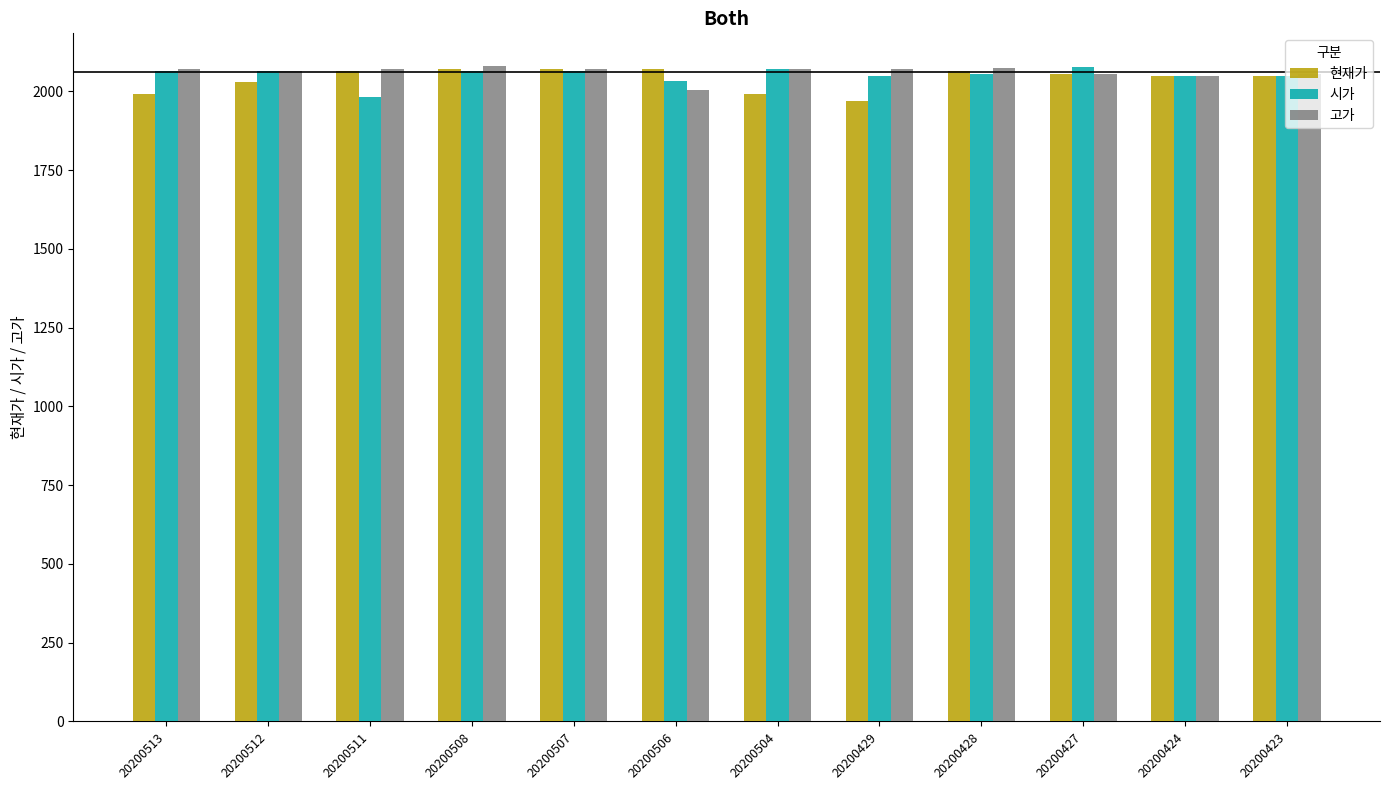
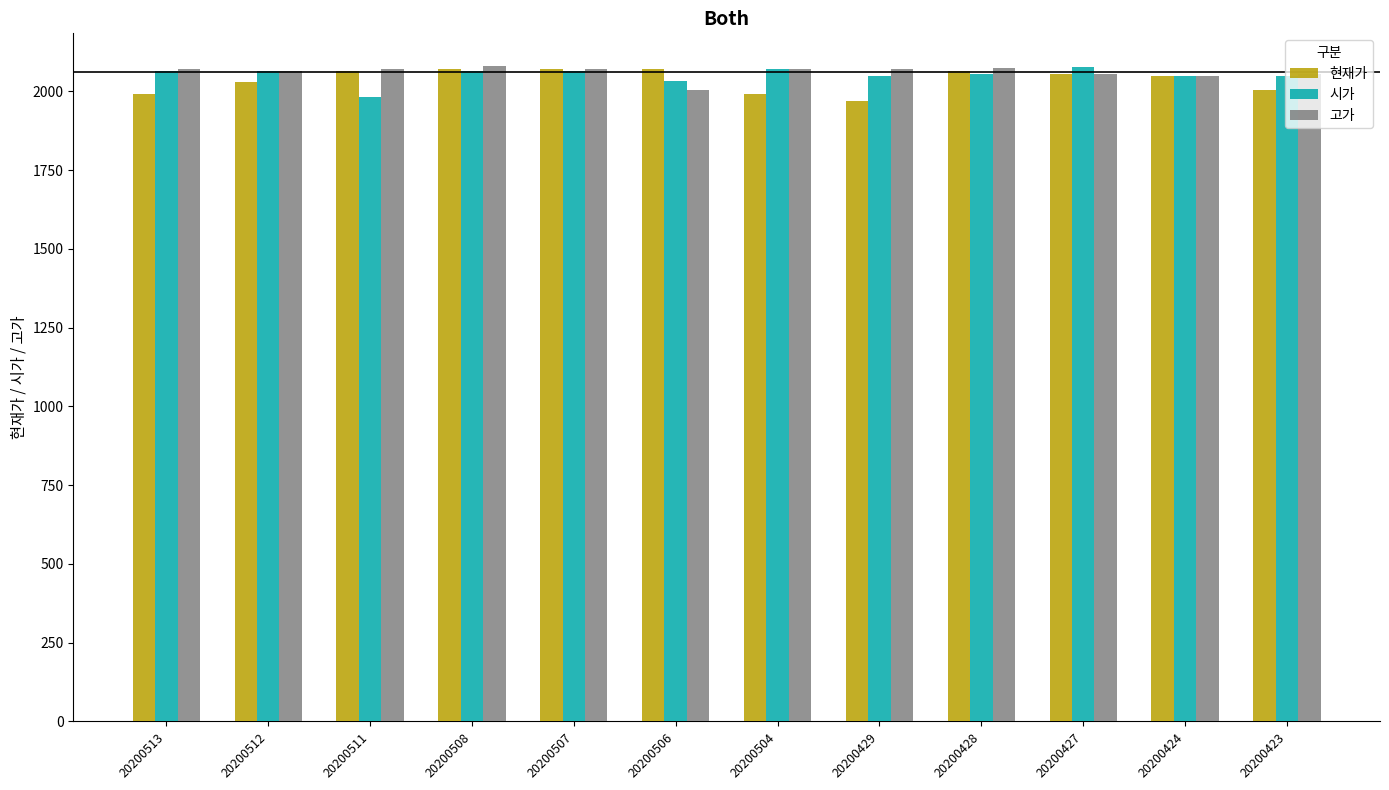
현재가, 20200423: 2050 -> 2000
